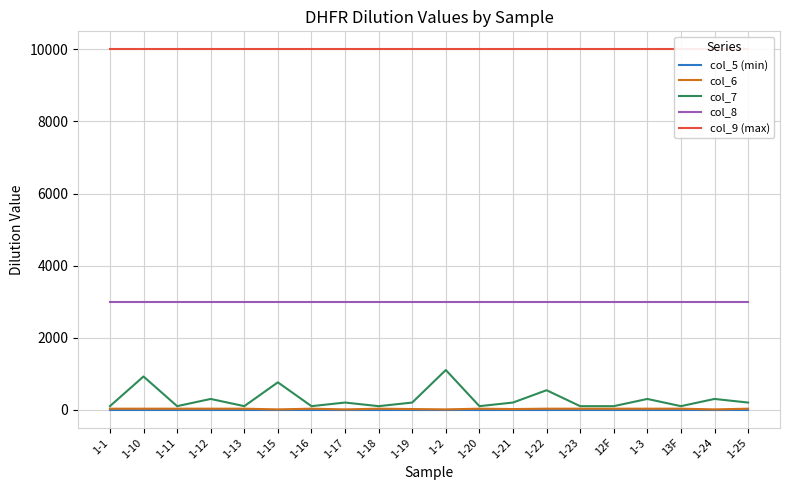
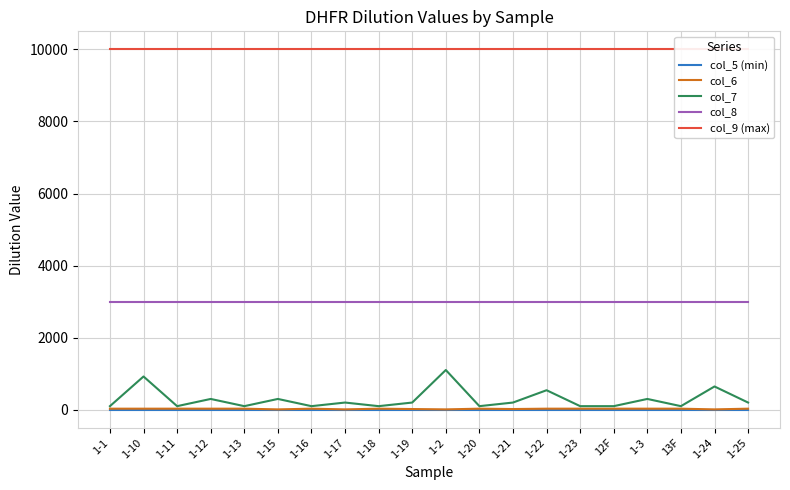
col_7, 1-15: 800 -> 300
col_7, 1-24: 300 -> 600
